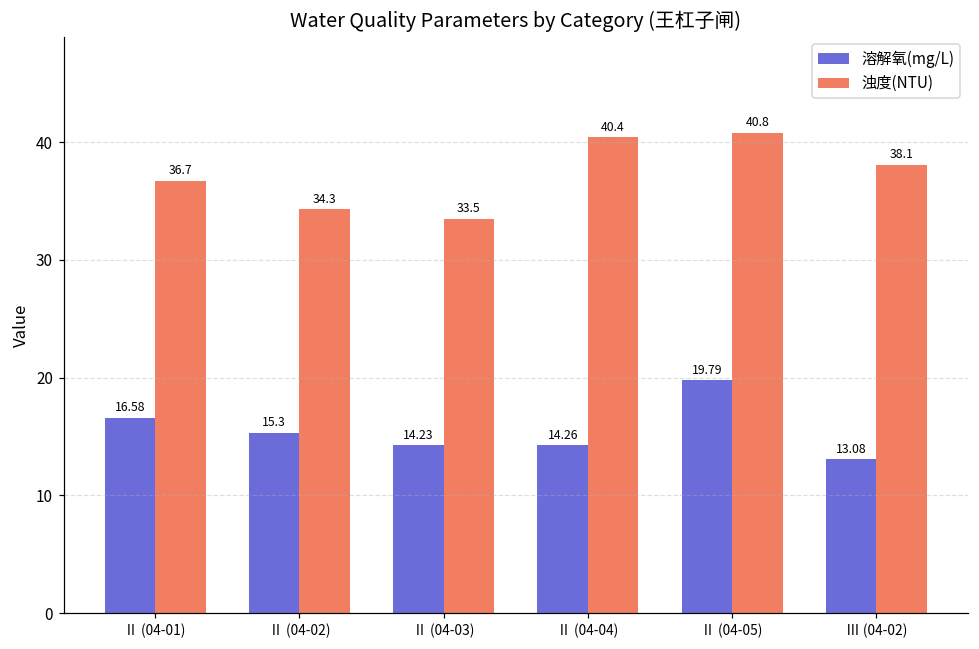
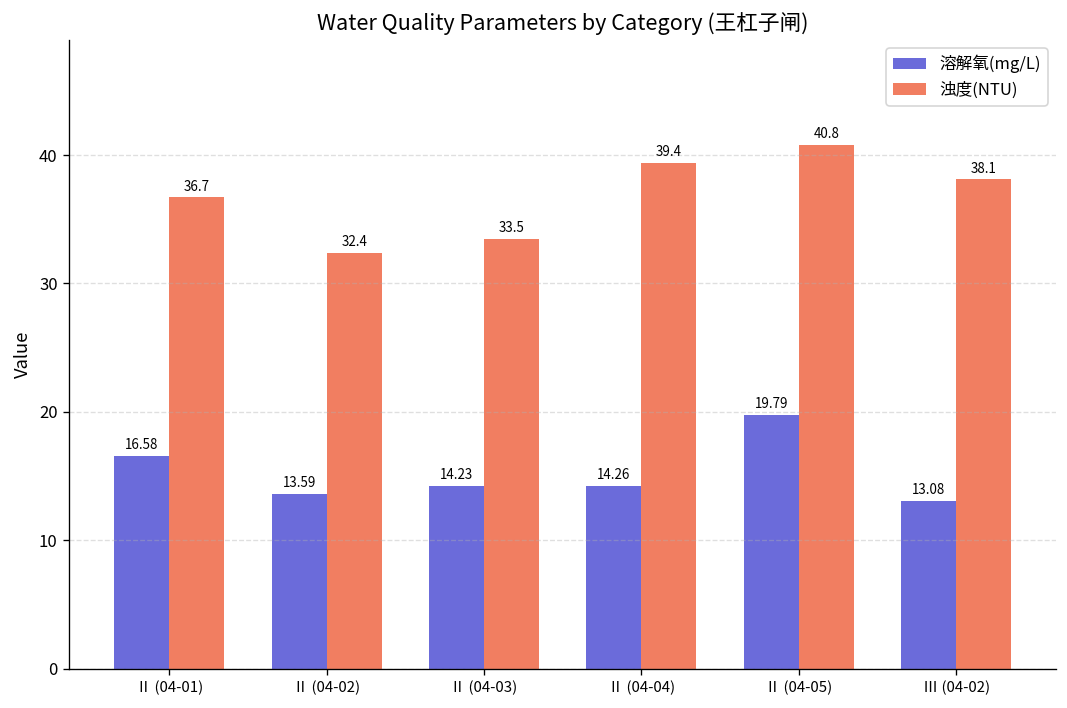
溶解氧(mg/L), Ⅱ (04-02): 15.3 -> 13.59
浊度(NTU), Ⅱ (04-02): 34.3 -> 32.4
浊度(NTU), Ⅱ (04-04): 40.4 -> 39.4
